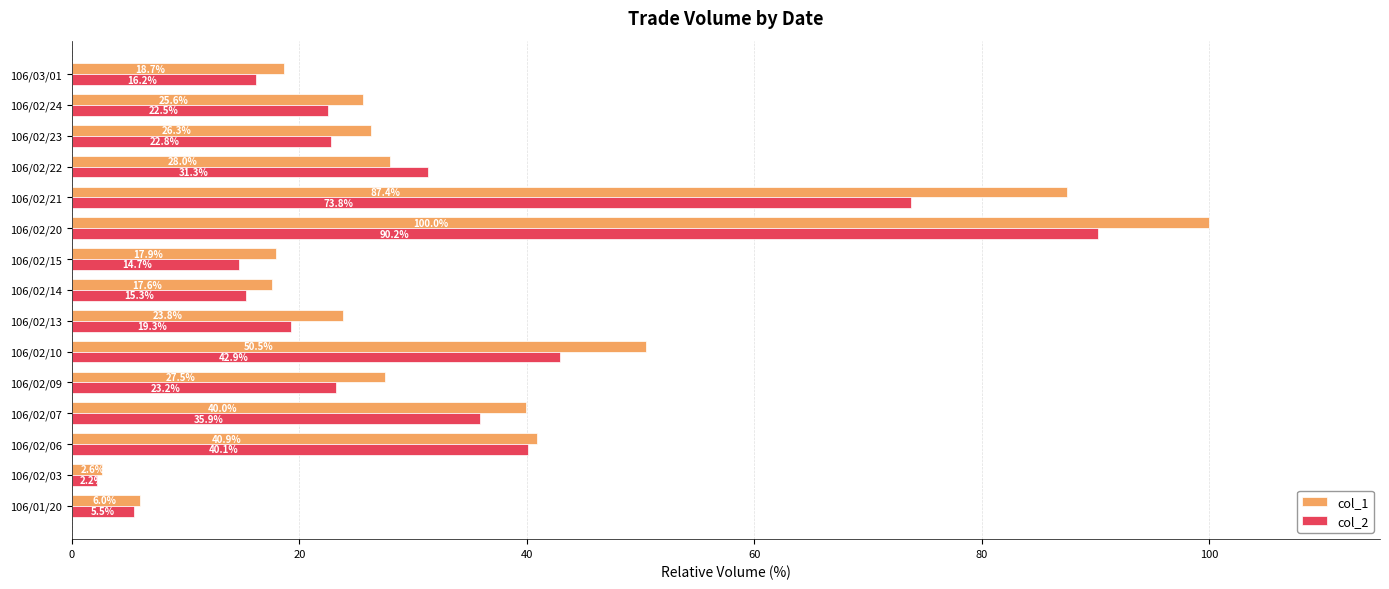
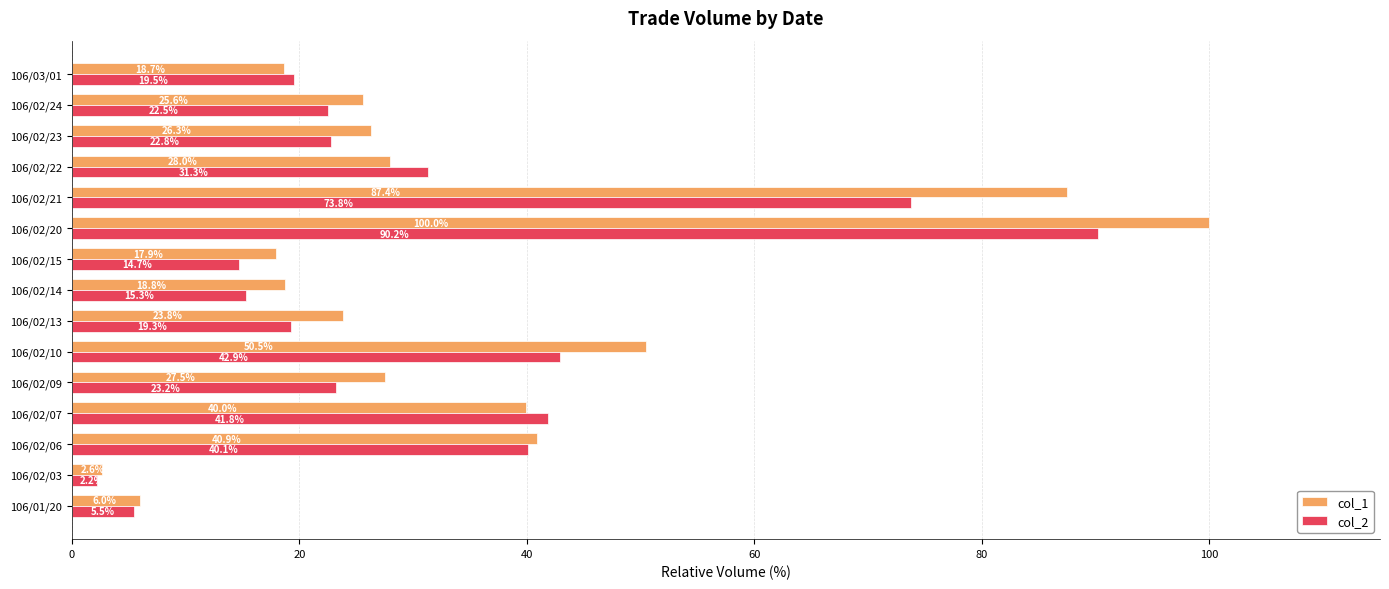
col_2, 106/03/01: 16.2% -> 19.5%
col_1, 106/02/14: 17.6% -> 18.8%
col_2, 106/02/07: 35.9% -> 41.8%
